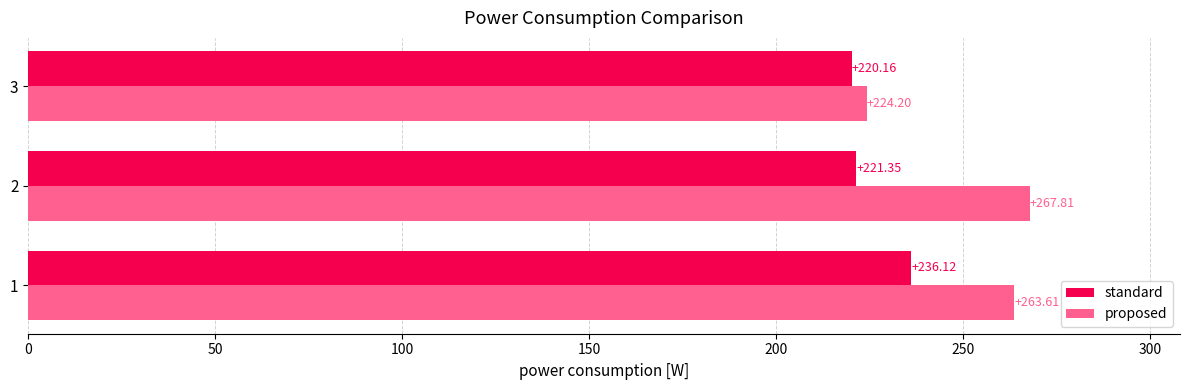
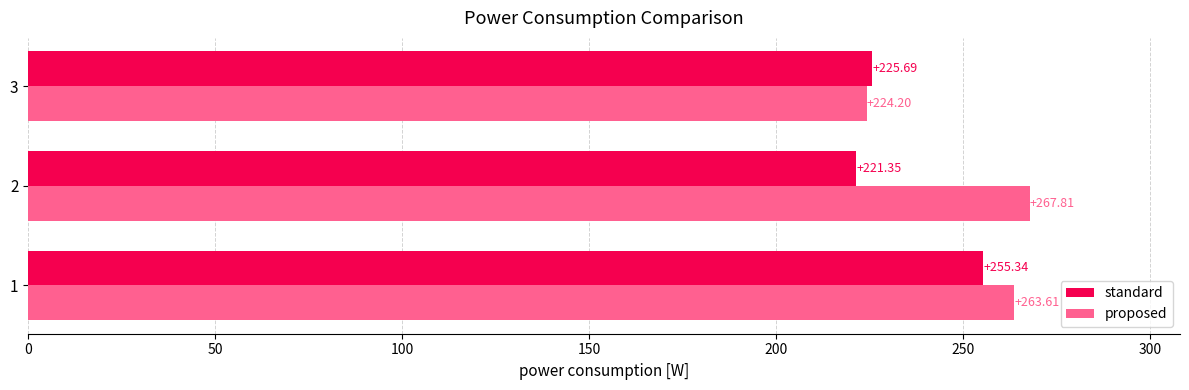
standard, 3: +220.16 -> +225.69
standard, 1: +236.12 -> +255.34
